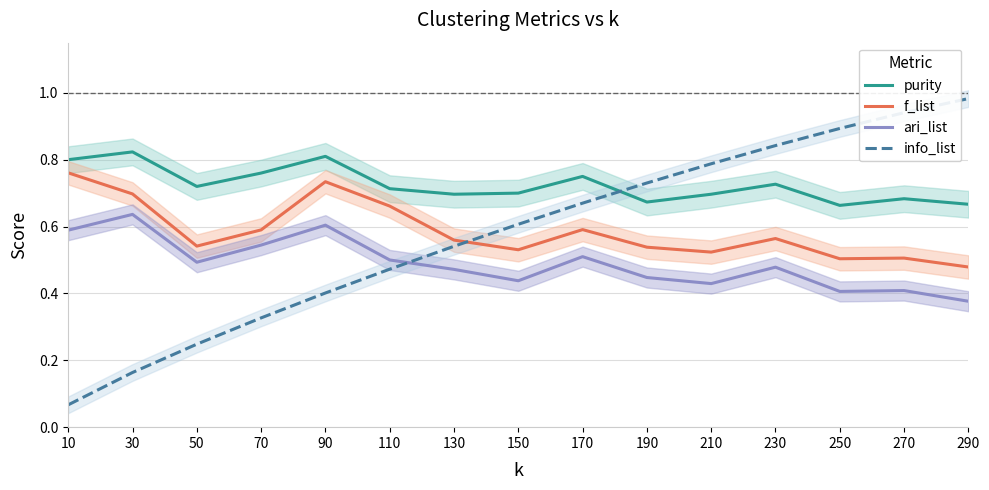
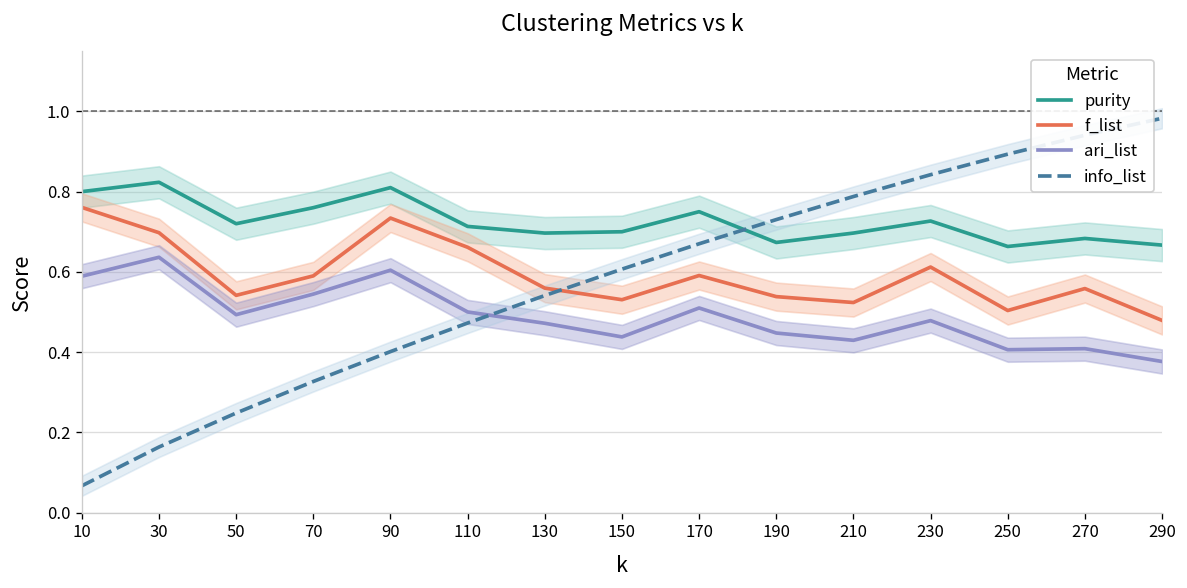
f_list, 230: 0.56 -> 0.61
f_list, 270: 0.51 -> 0.56
